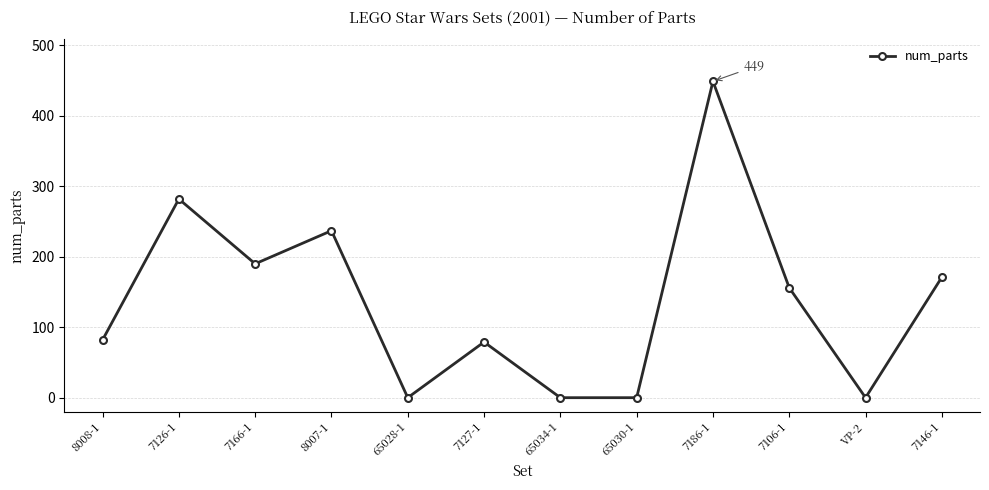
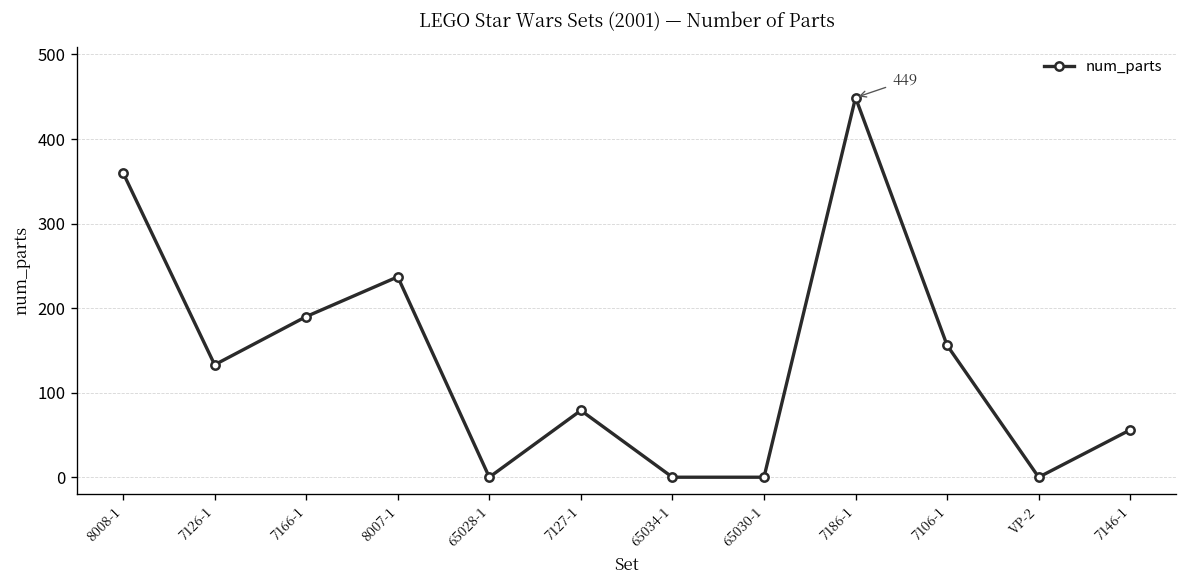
8008-1: 80 -> 360
7126-1: 280 -> 130
7146-1: 170 -> 60
